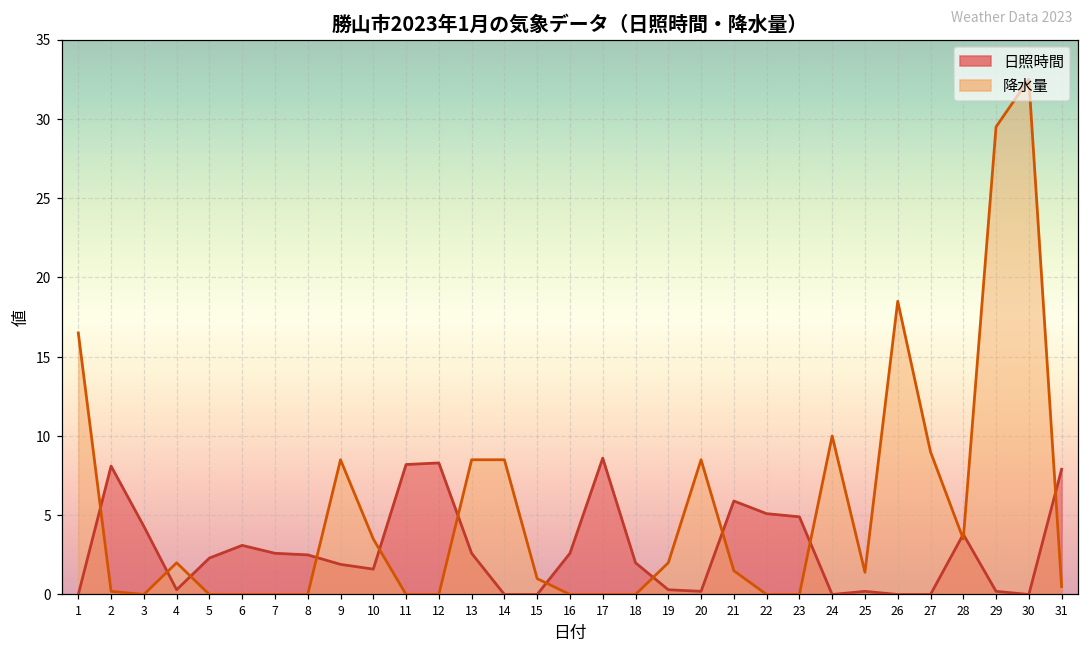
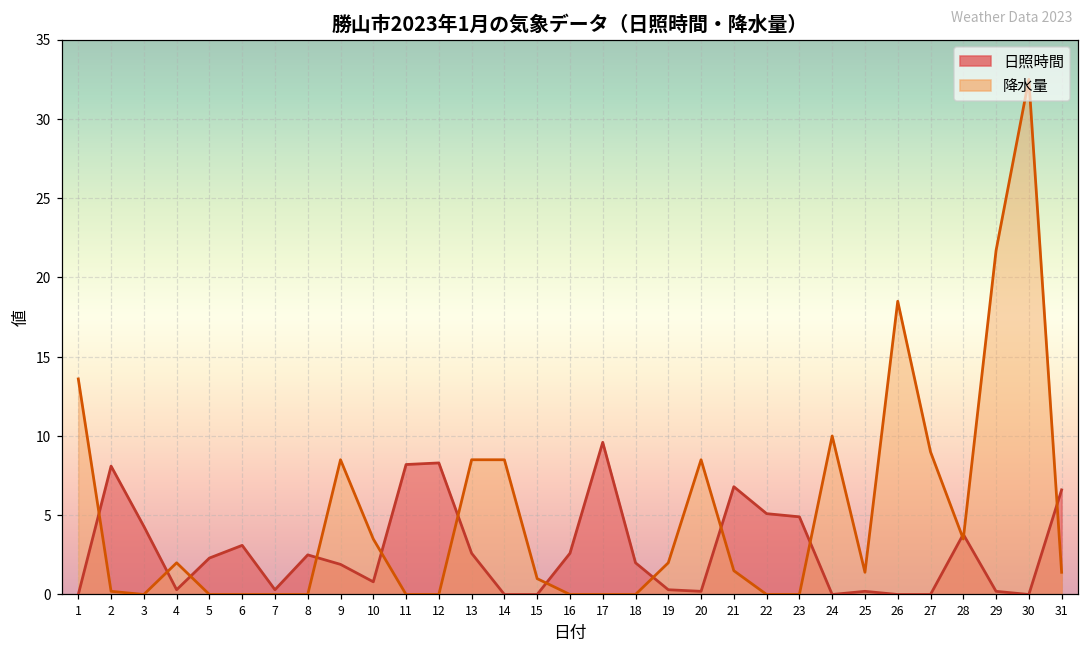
降水量, 1: 16.5 -> 13.6
日照時間, 7: 2.6 -> 0.3
日照時間, 10: 1.6 -> 0.8
日照時間, 17: 8.6 -> 9.6
日照時間, 21: 5.9 -> 6.8
降水量, 29: 29.5 -> 21.7
日照時間, 31: 7.9 -> 6.6
降水量, 31: 0.5 -> 1.4
